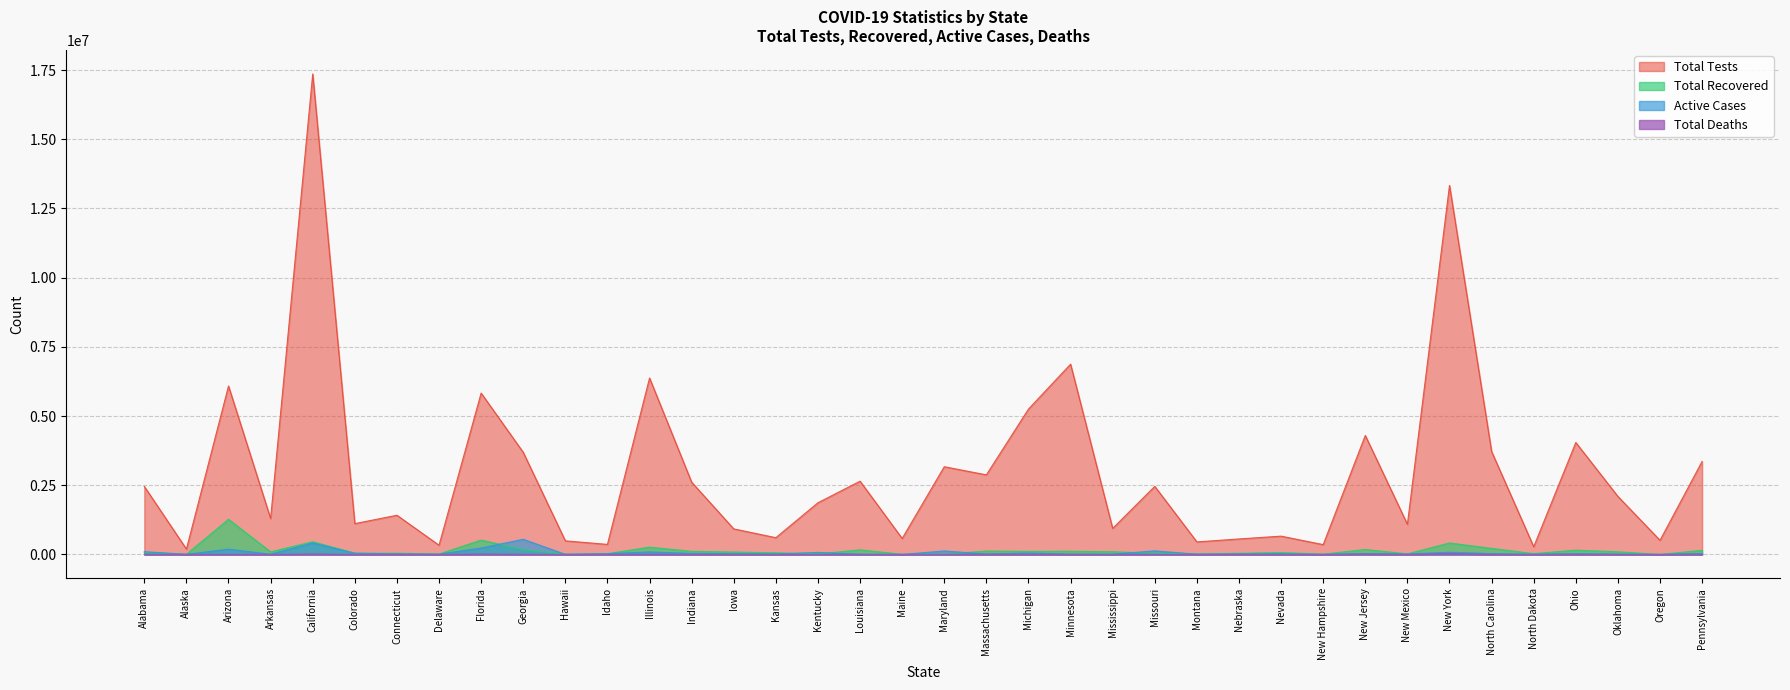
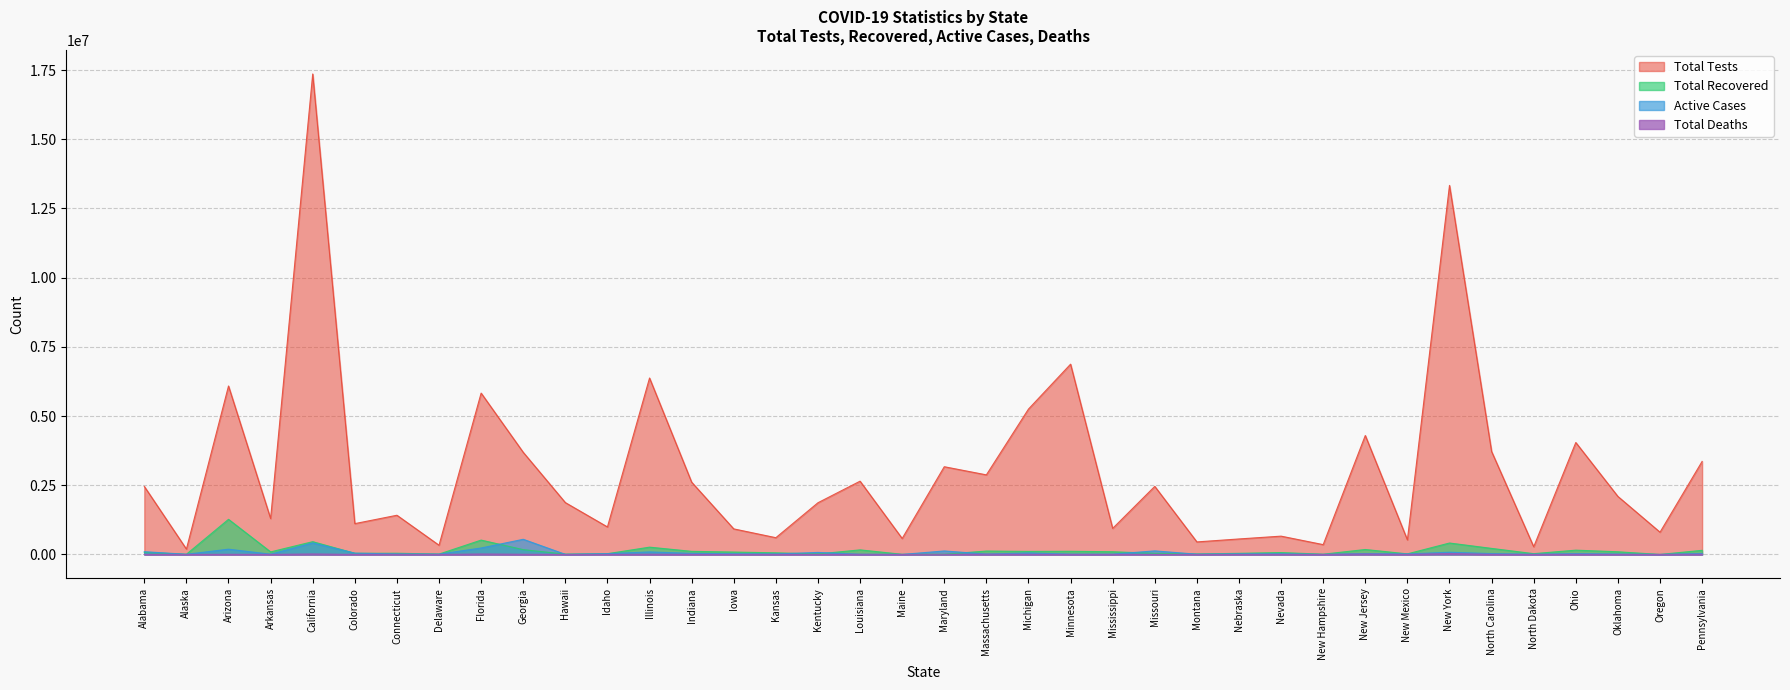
Total Tests, Hawaii: 500000 -> 1900000
Total Tests, Idaho: 400000 -> 1000000
Total Tests, New Mexico: 1100000 -> 500000
Total Tests, Oregon: 500000 -> 800000
